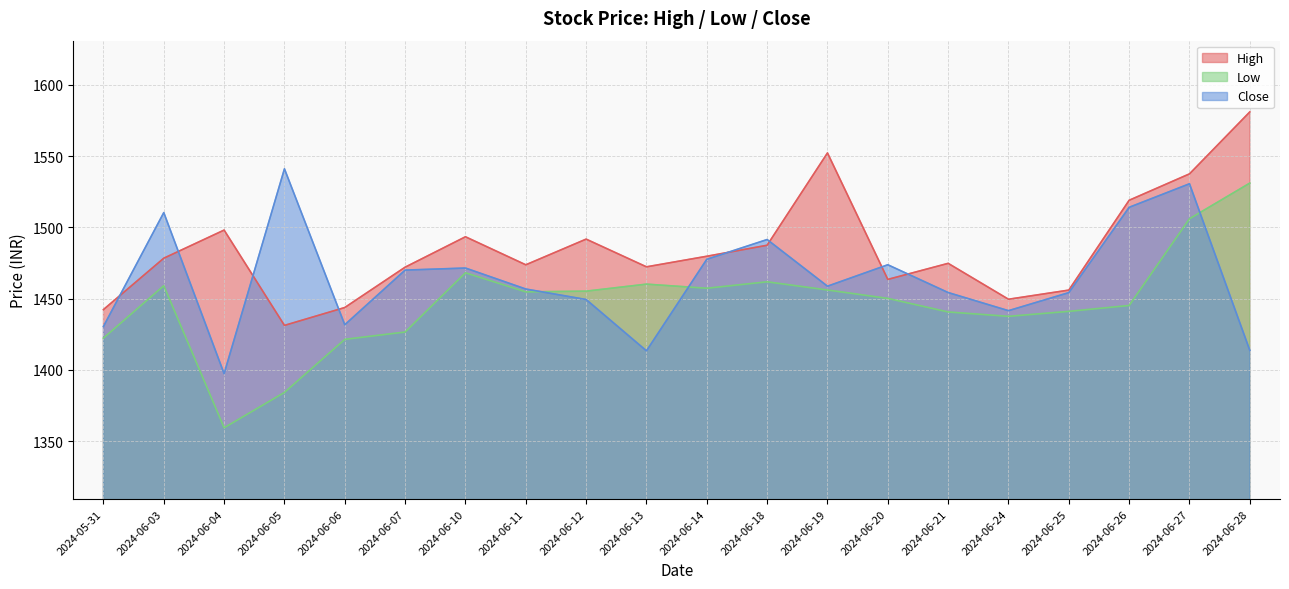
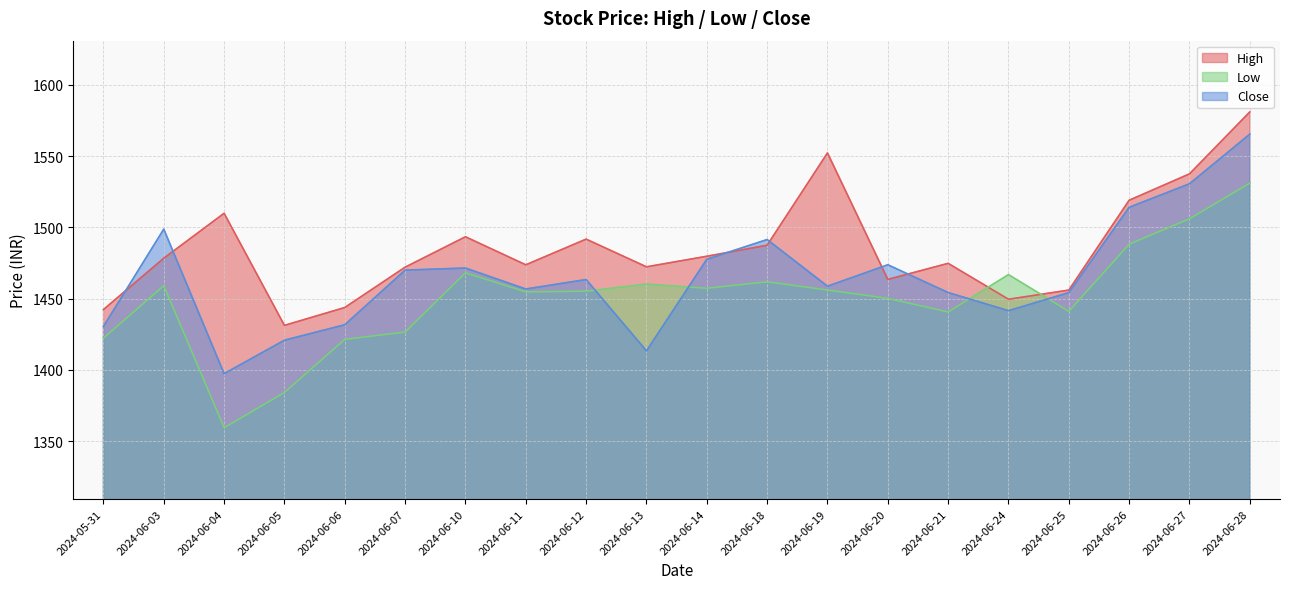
Close, 2024-06-03: 1510 -> 1499
High, 2024-06-04: 1498 -> 1510
Close, 2024-06-05: 1541 -> 1421
Close, 2024-06-12: 1449 -> 1463
Low, 2024-06-24: 1438 -> 1467
Low, 2024-06-26: 1445 -> 1488
Close, 2024-06-28: 1414 -> 1565
